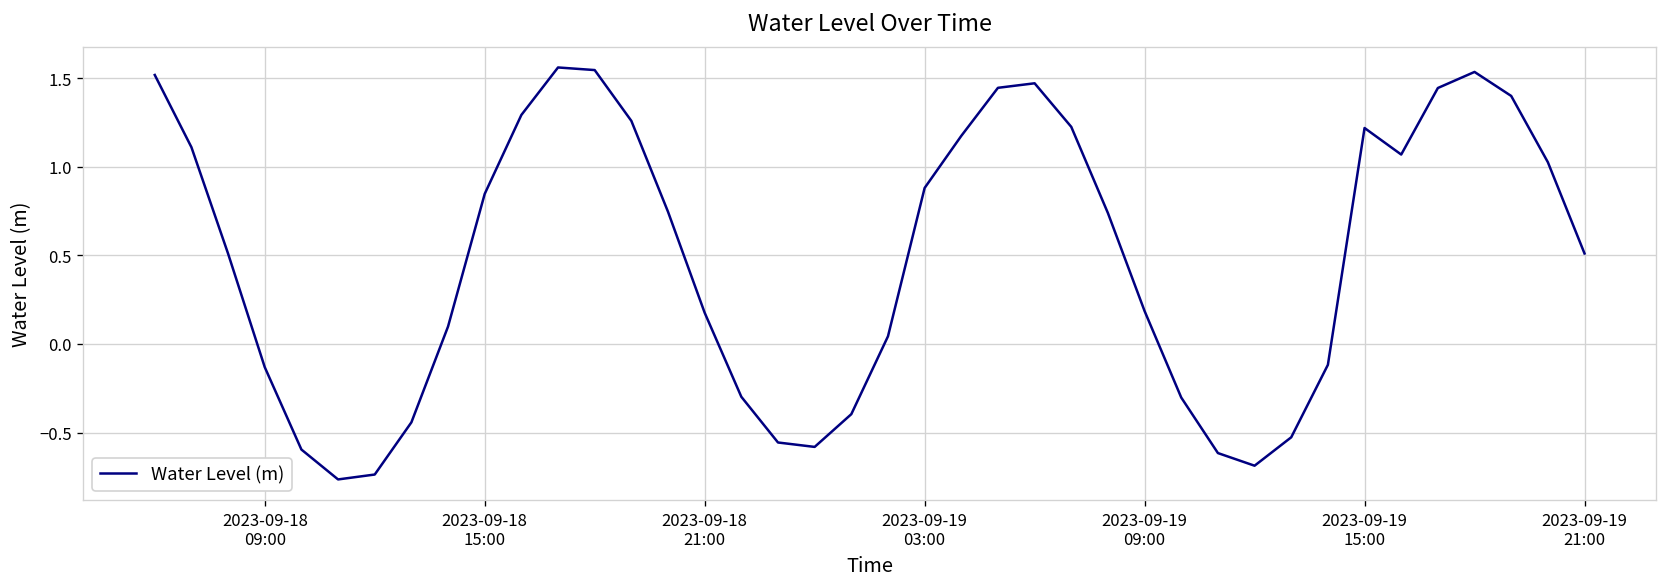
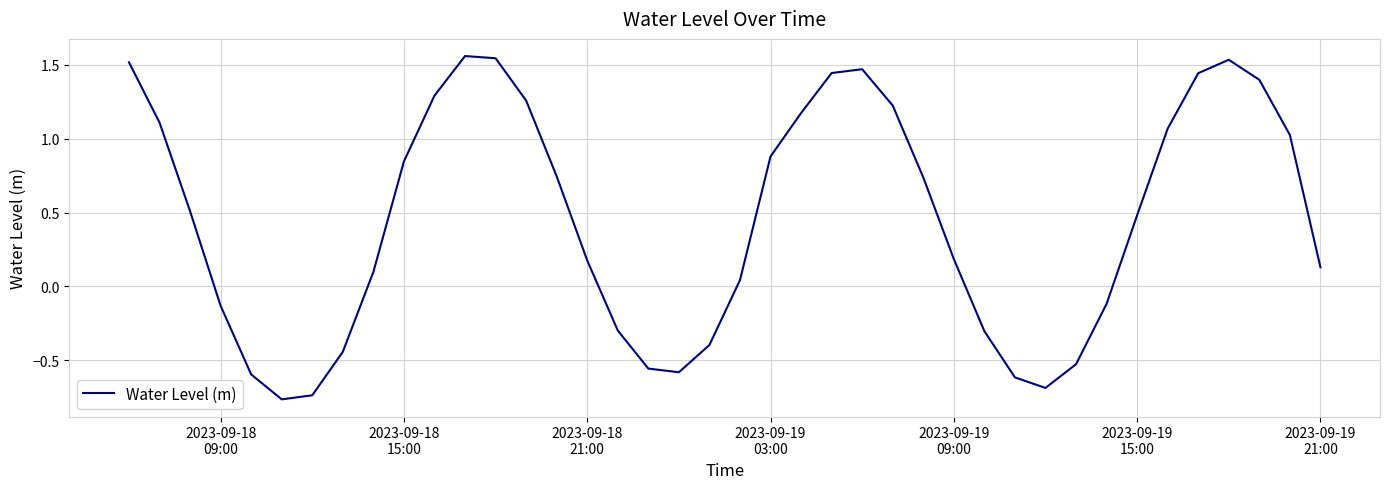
2023-09-19 15:00: 1.22 -> 0.48
2023-09-19 21:00: 0.51 -> 0.13
